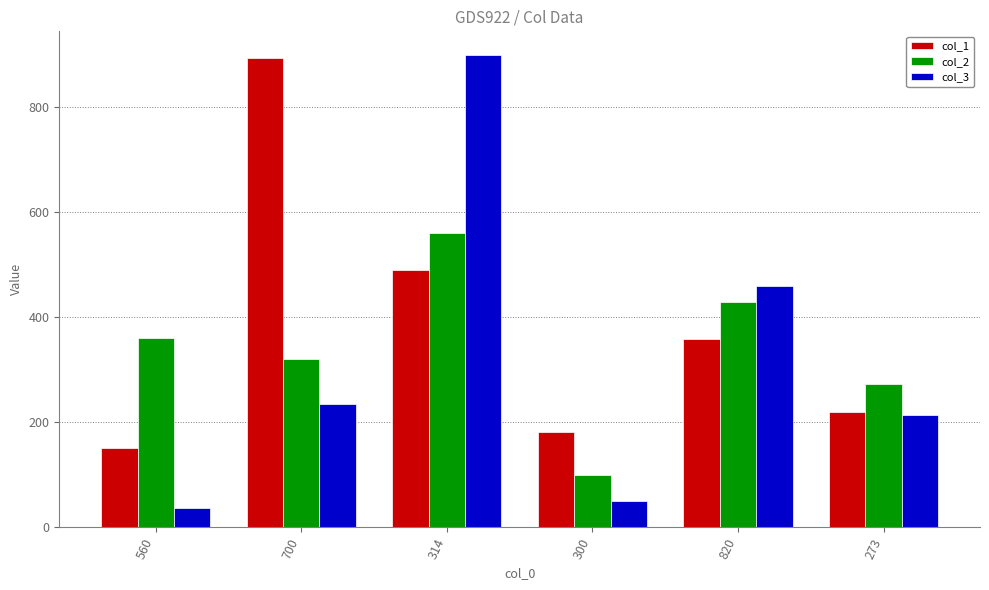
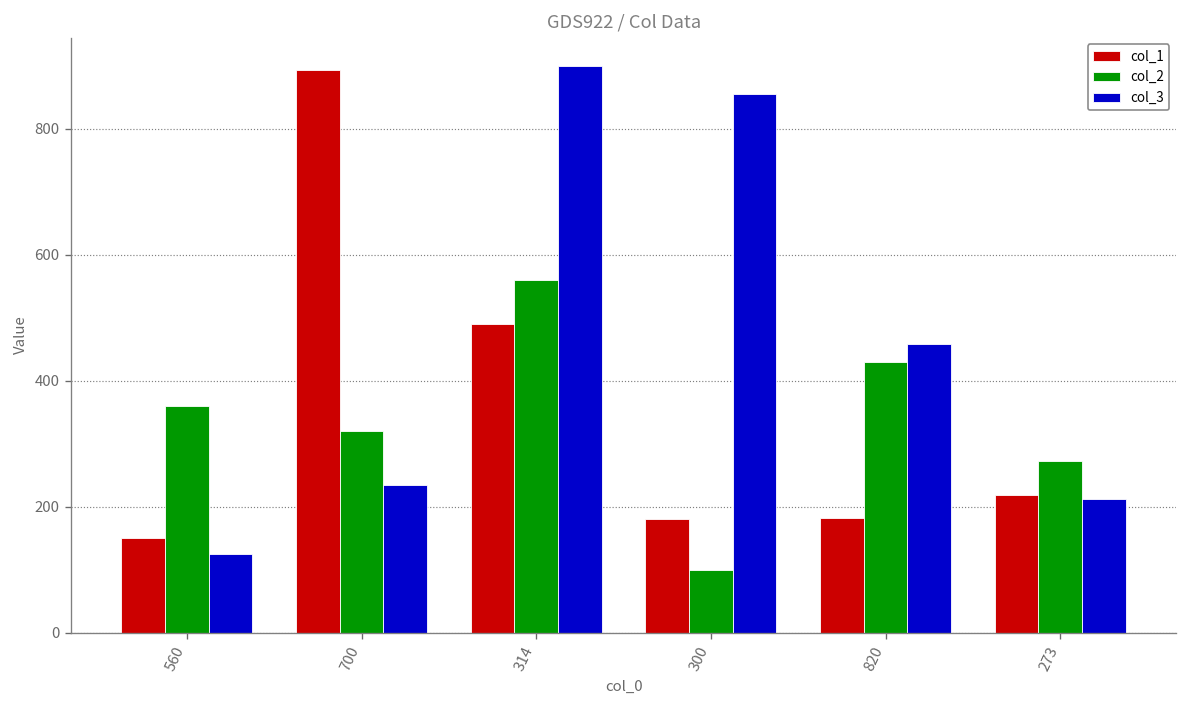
col_3, 560: 40 -> 130
col_3, 300: 50 -> 860
col_1, 820: 360 -> 180
